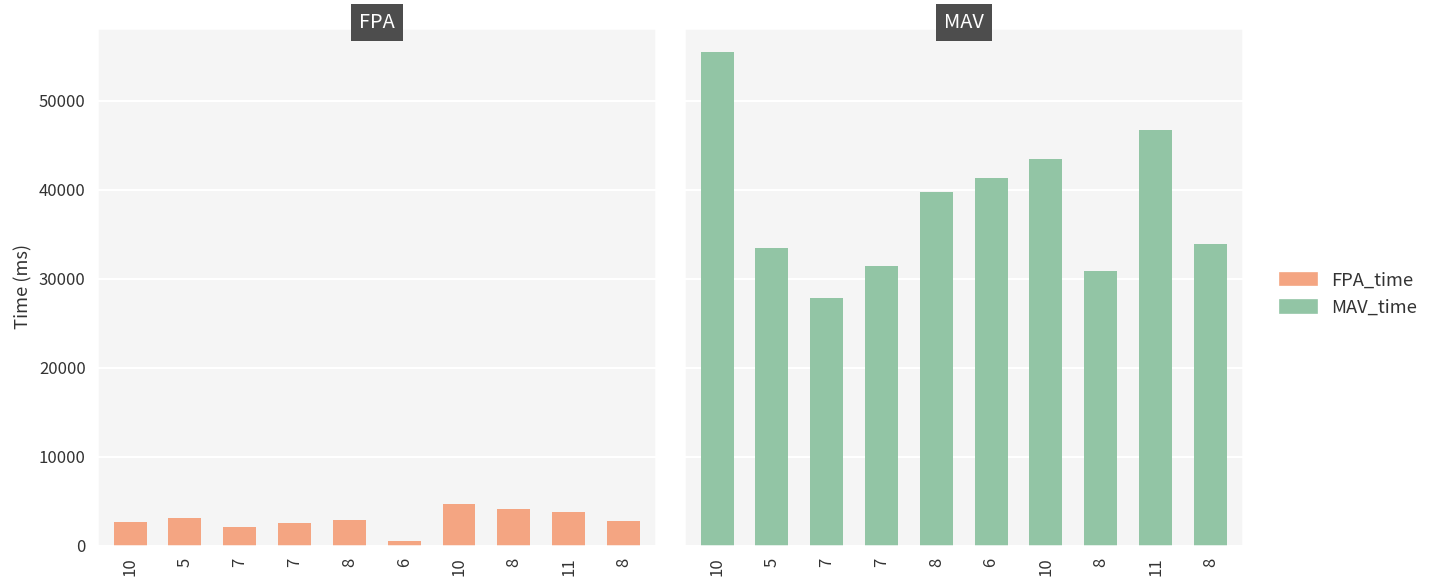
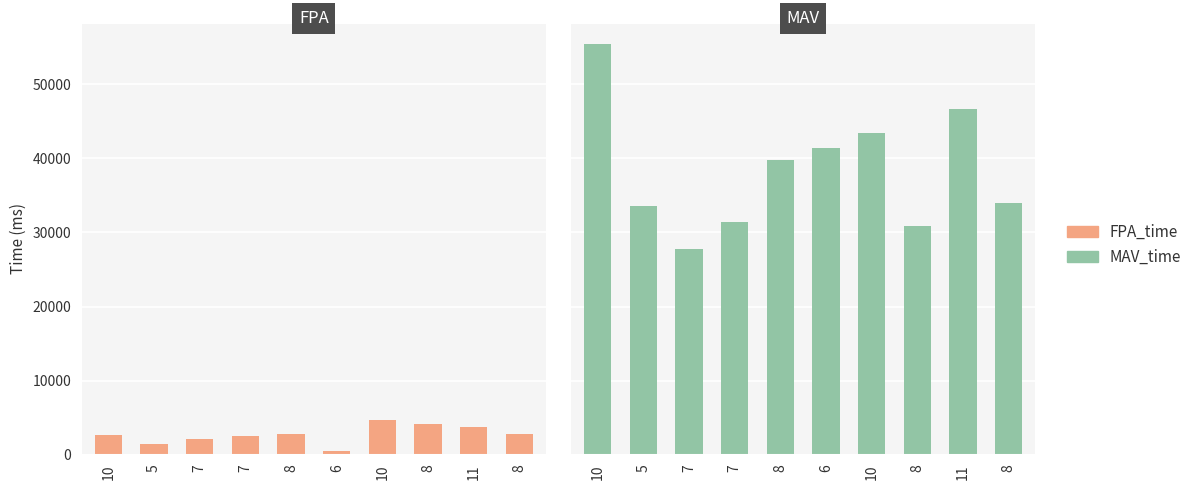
FPA, 5: 3000 -> 1000
